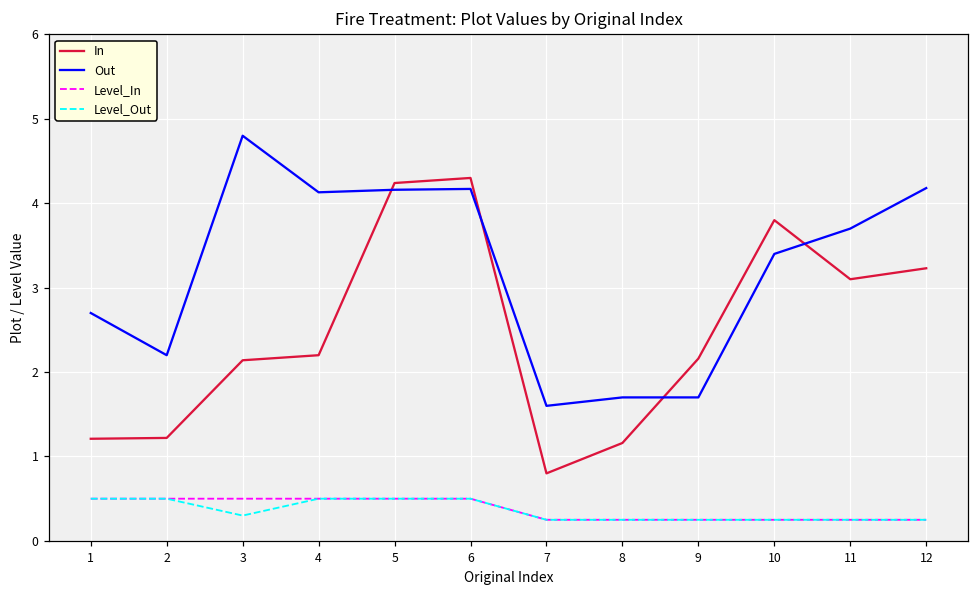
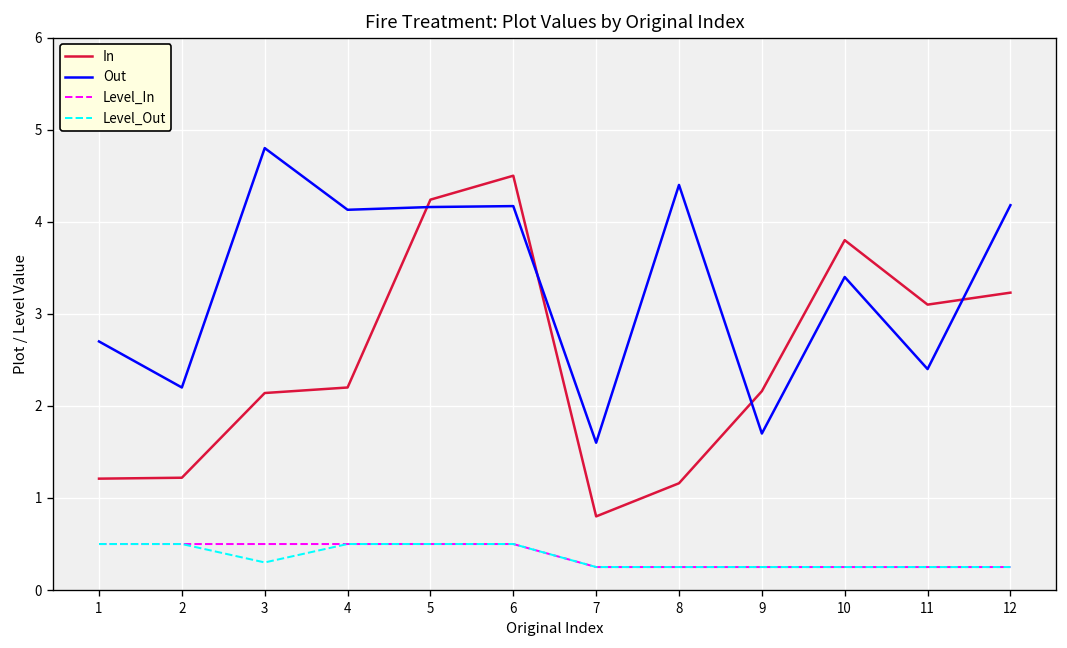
In, 6: 4.3 -> 4.5
Out, 8: 1.7 -> 4.4
Out, 11: 3.7 -> 2.4
